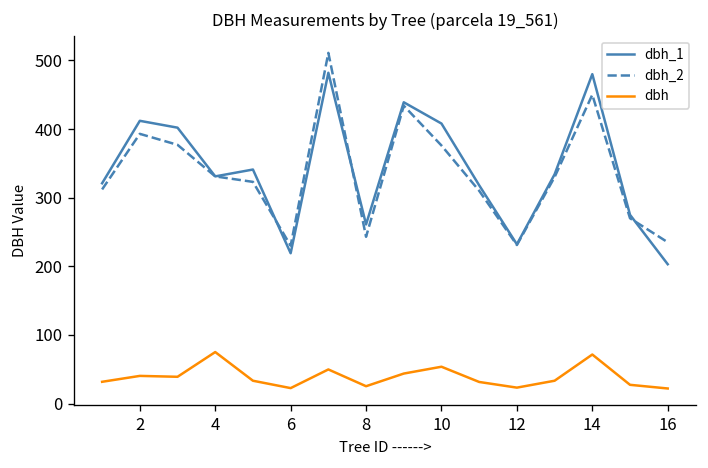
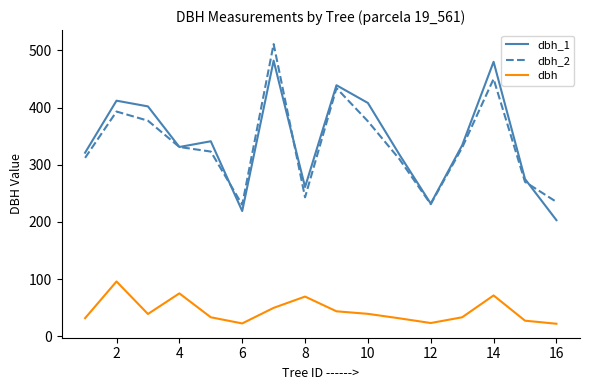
dbh, 2: 40 -> 100
dbh, 8: 30 -> 70
dbh, 10: 50 -> 40
